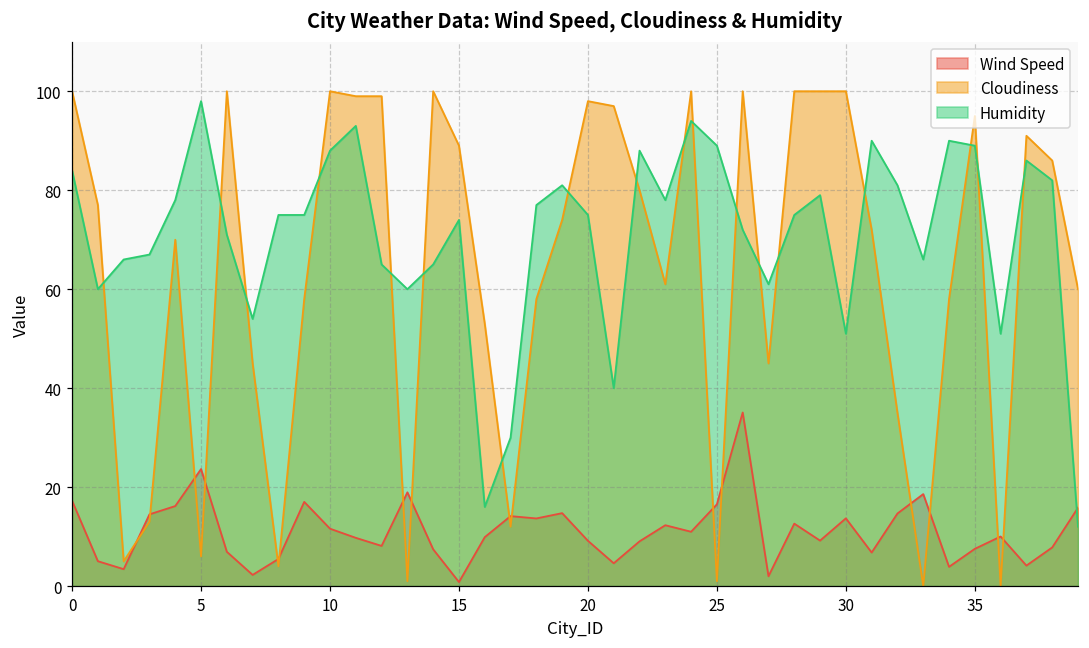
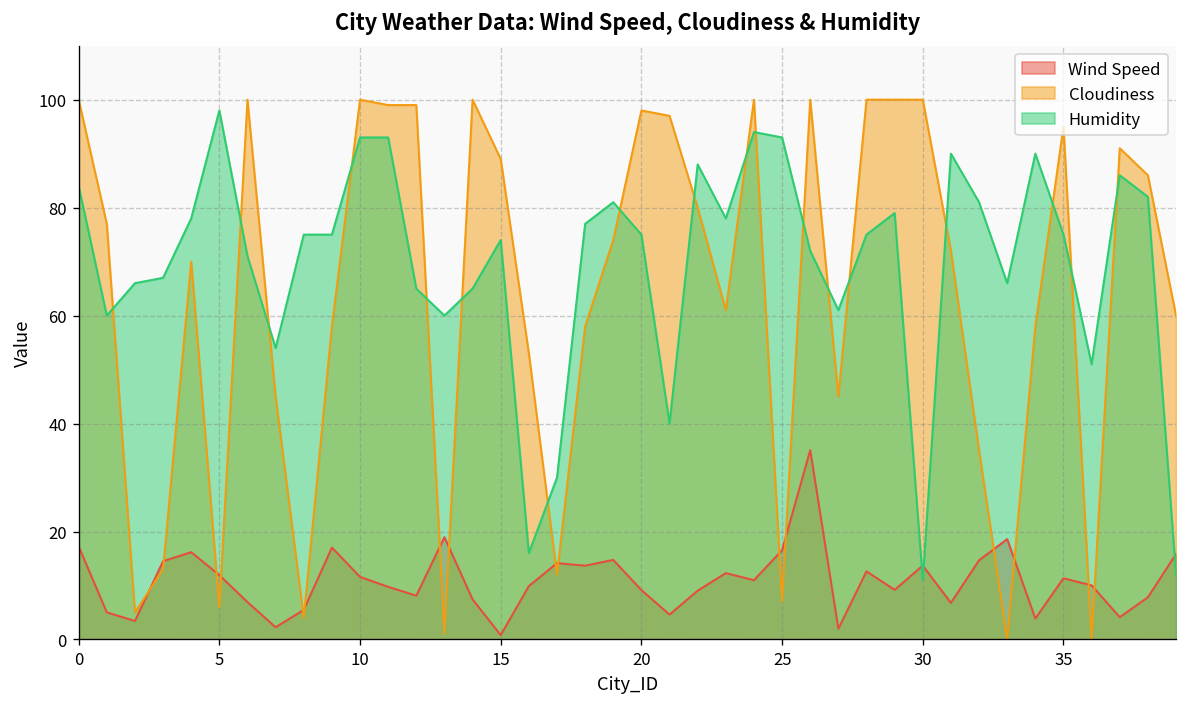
Wind Speed, 5: 24 -> 12
Humidity, 10: 88 -> 93
Cloudiness, 25: 1 -> 7
Humidity, 25: 89 -> 93
Humidity, 30: 51 -> 11
Wind Speed, 35: 8 -> 11
Humidity, 35: 89 -> 75
